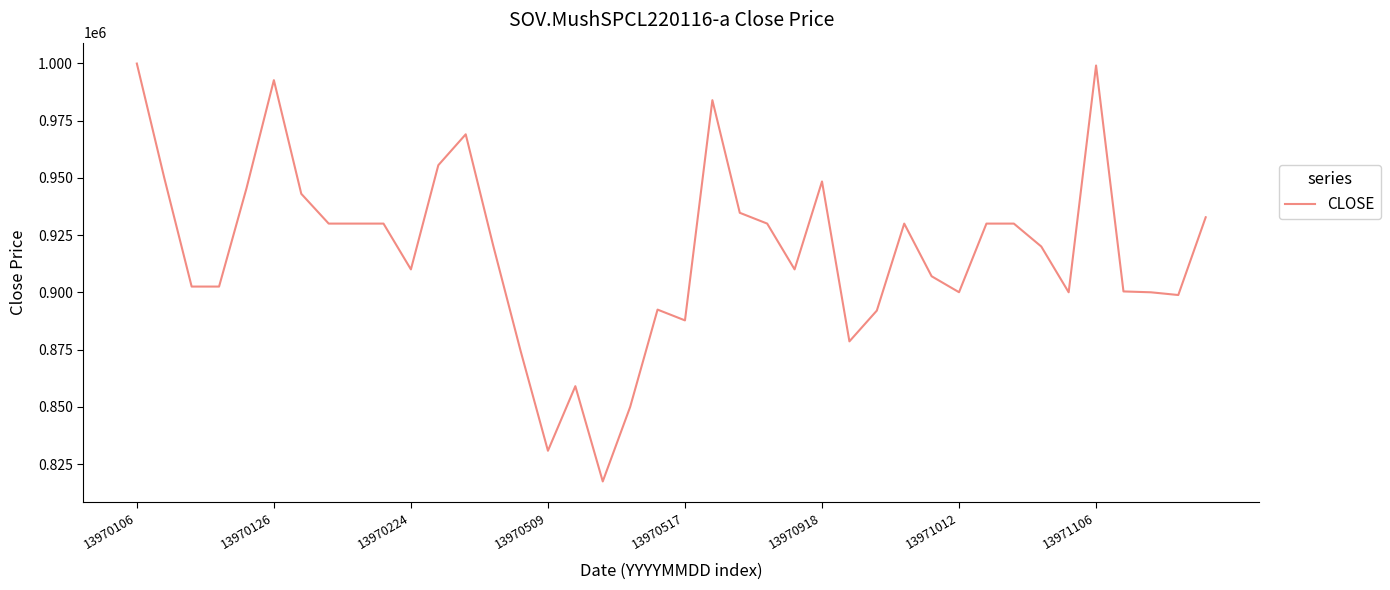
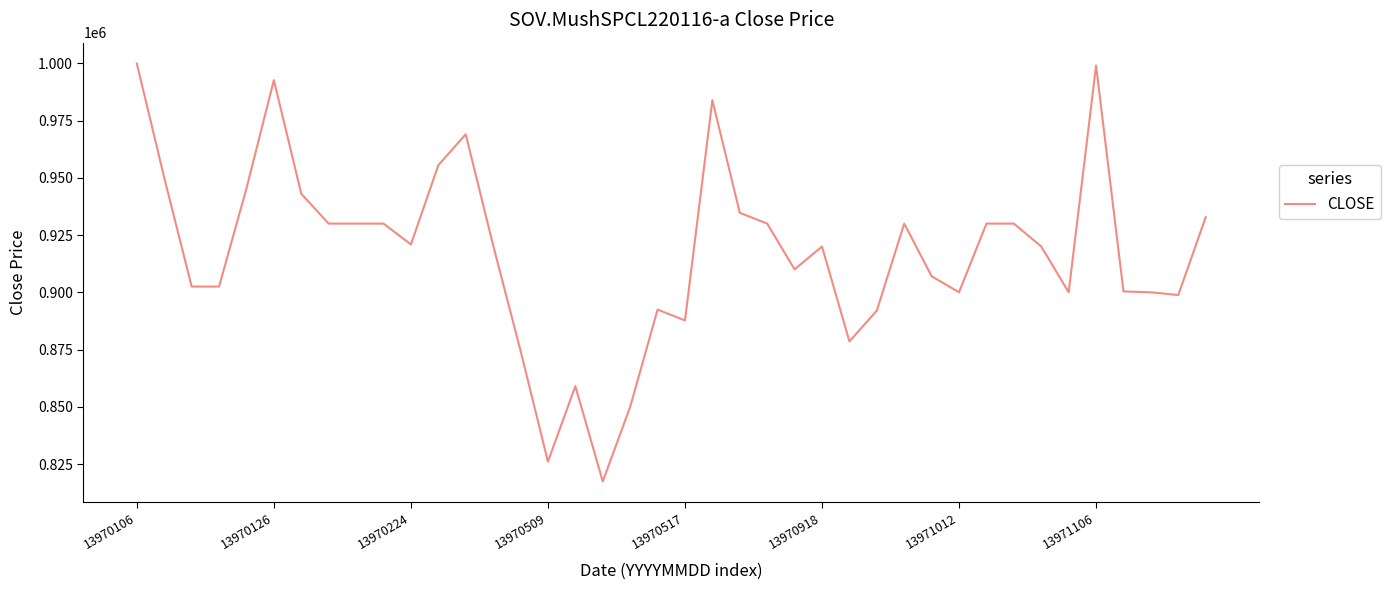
13970224: 910000 -> 921000
13970509: 831000 -> 826000
13970918: 948000 -> 920000
